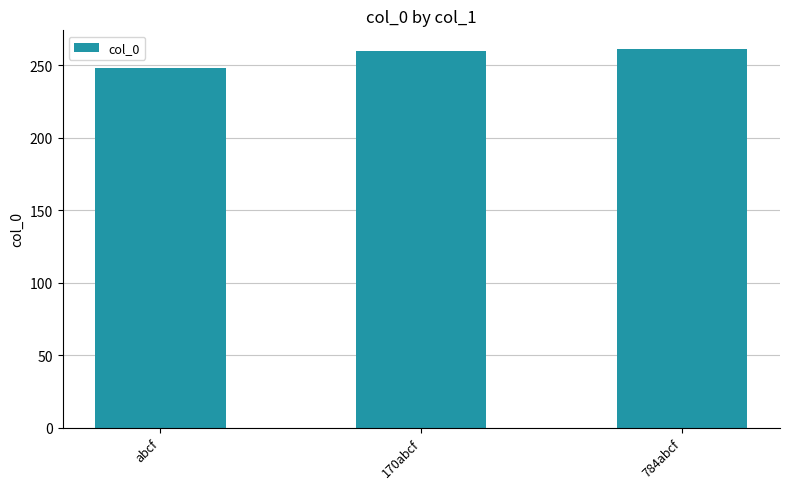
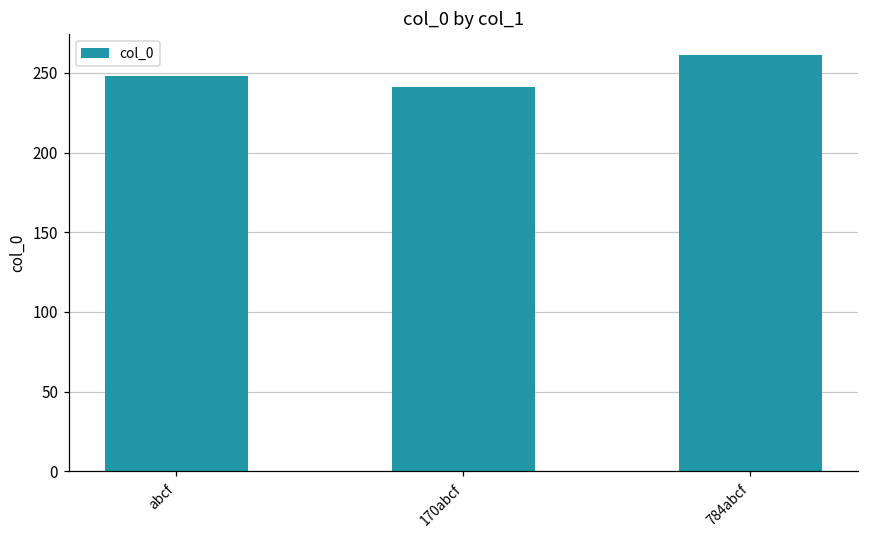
170abcf: 260 -> 241
